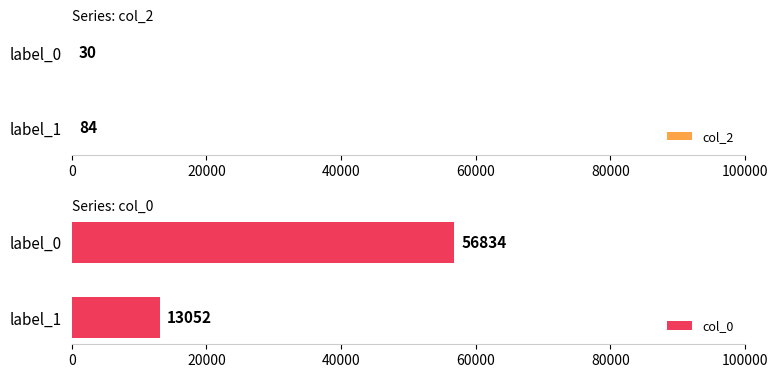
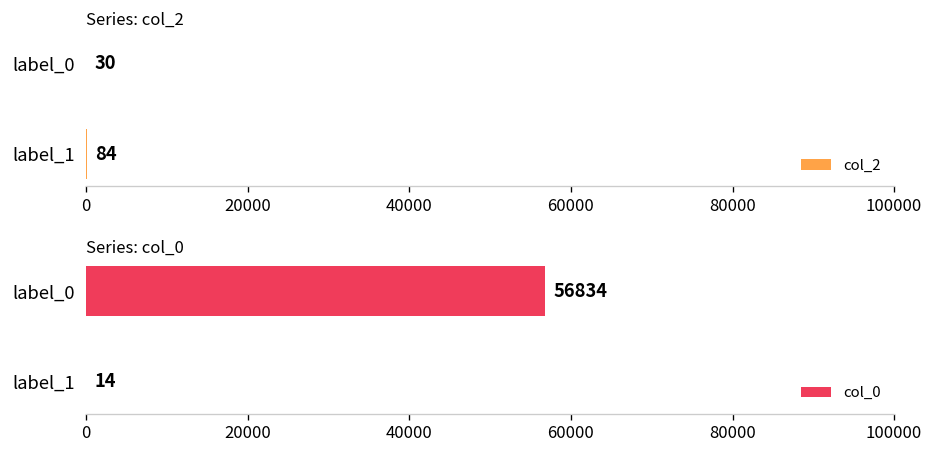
Series: col_0, label_1: 13052 -> 14
